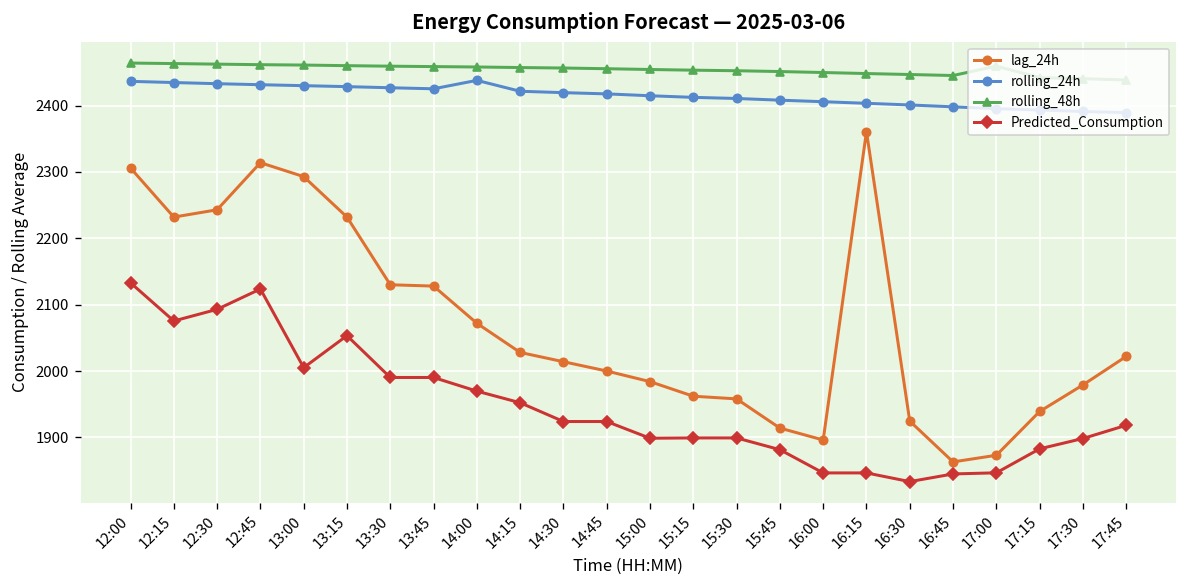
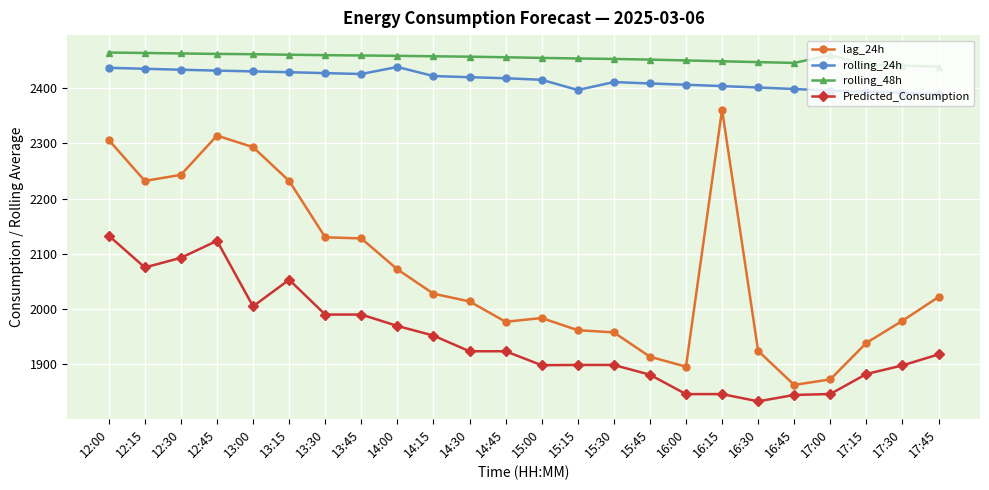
lag_24h, 14:45: 2000 -> 1980
rolling_24h, 15:15: 2410 -> 2400
